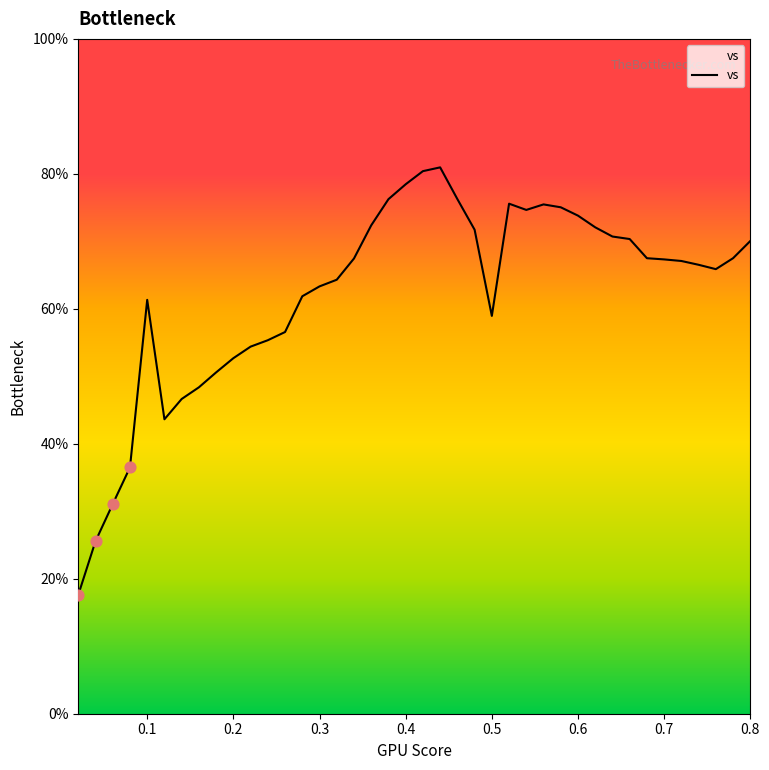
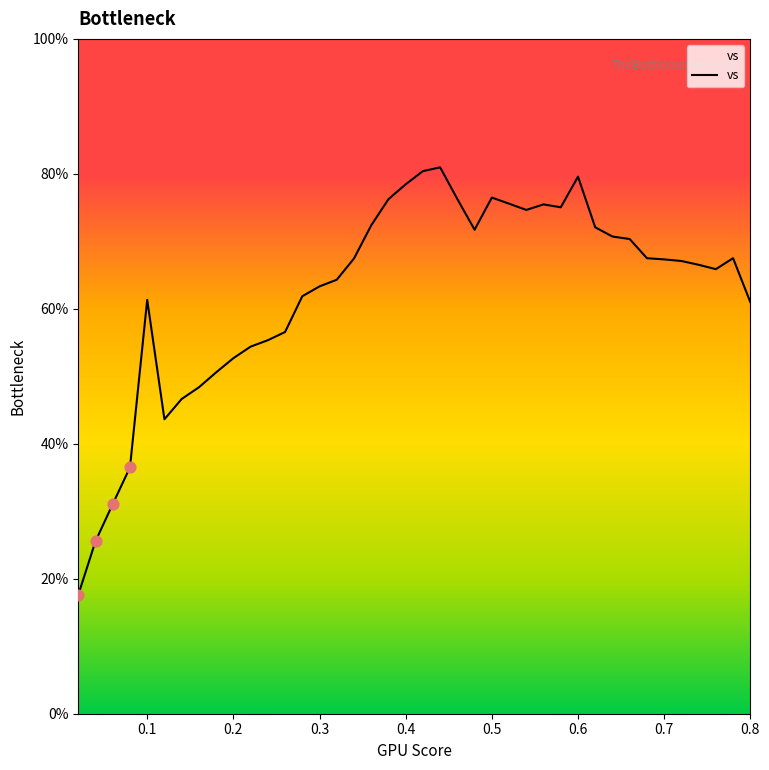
vs, 0.5: 59% -> 76%
vs, 0.6: 74% -> 80%
vs, 0.8: 70% -> 61%
